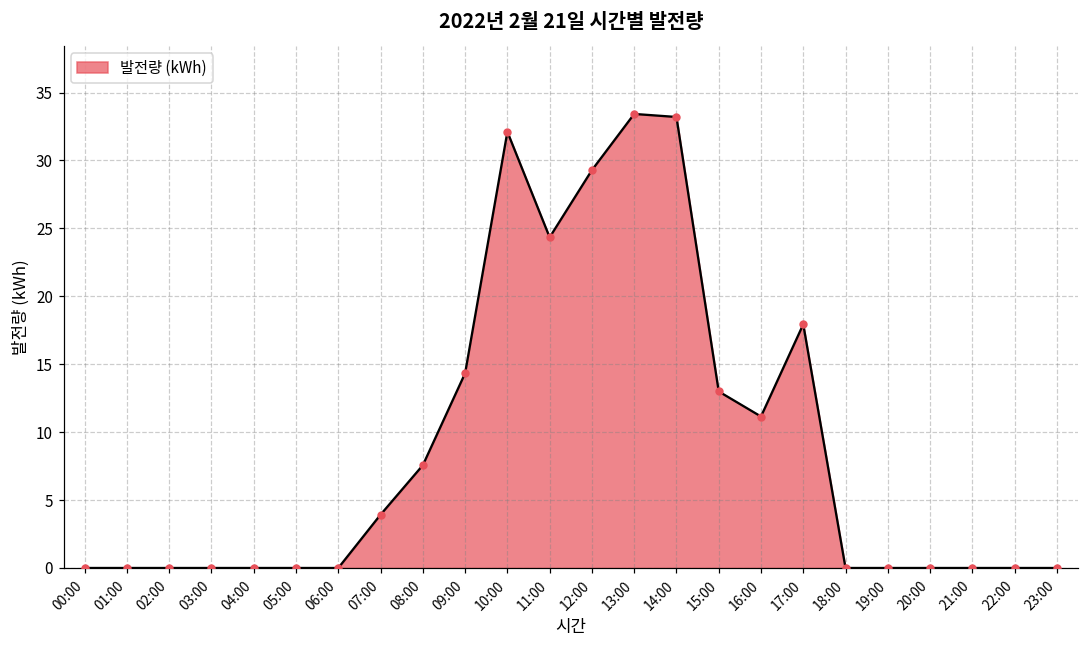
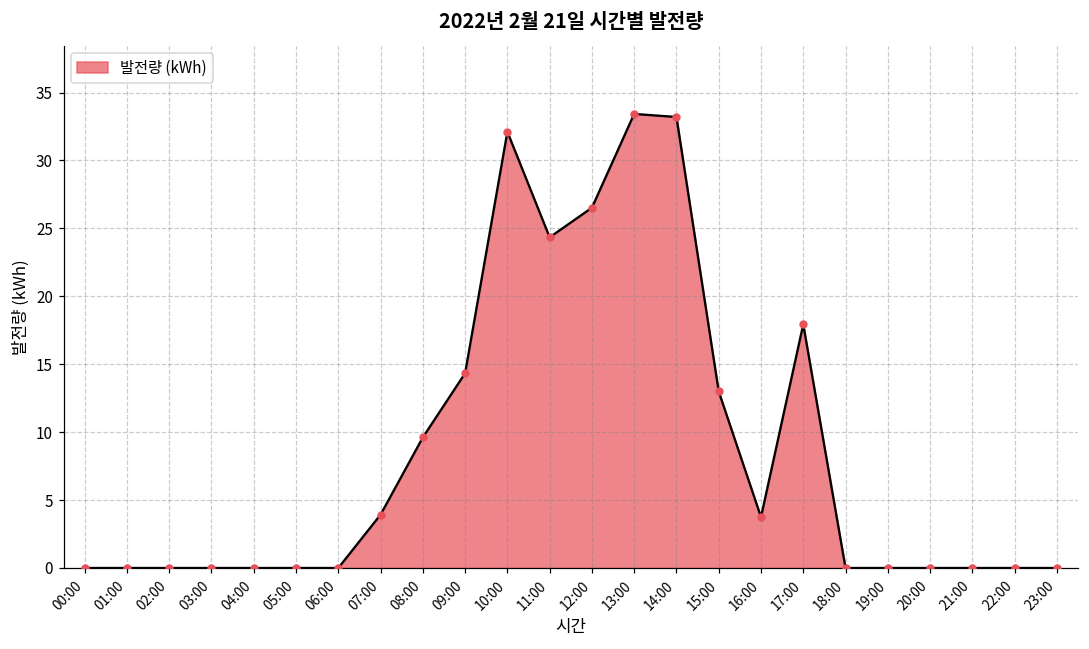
08:00: 7.6 -> 9.6
12:00: 29.3 -> 26.5
16:00: 11.1 -> 3.7
